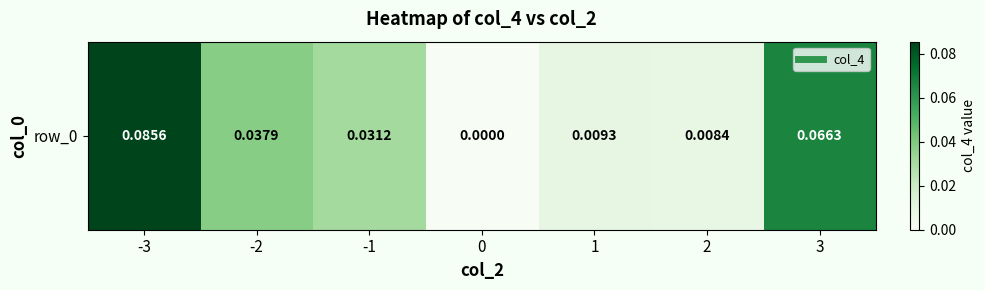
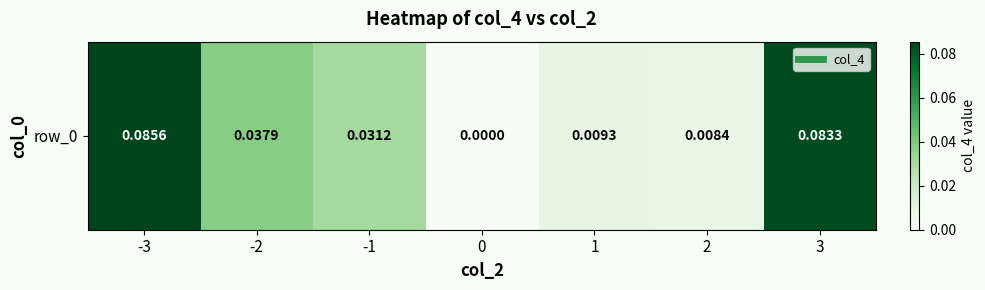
row_0, 3: 0.0663 -> 0.0833
